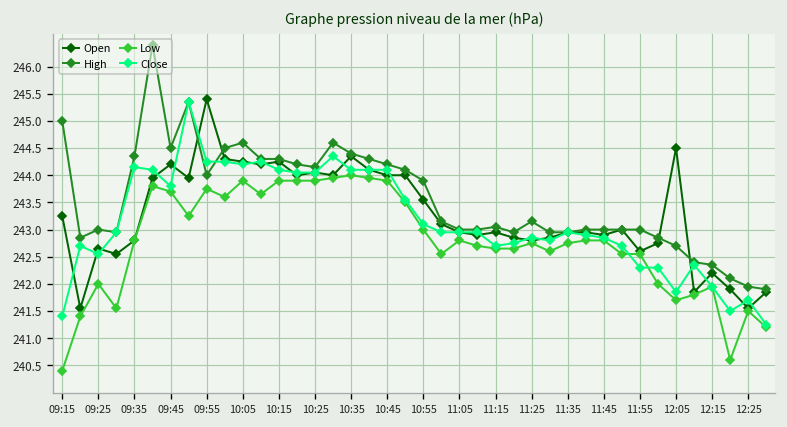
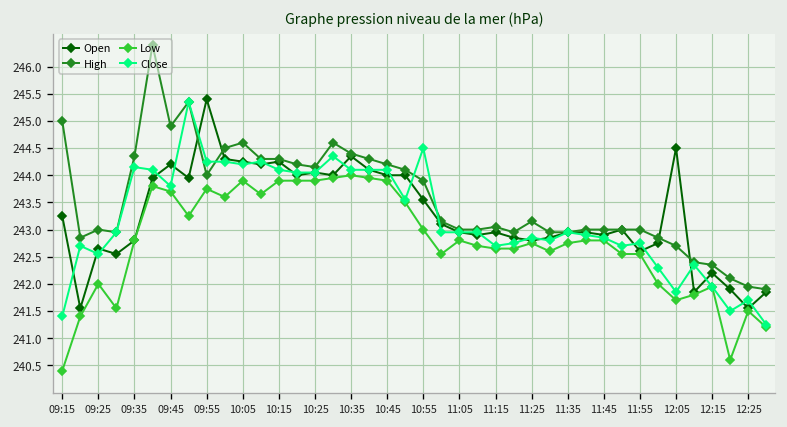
High, 09:45: 244.5 -> 244.9
Close, 10:55: 243.1 -> 244.5
Close, 11:55: 242.3 -> 242.8
